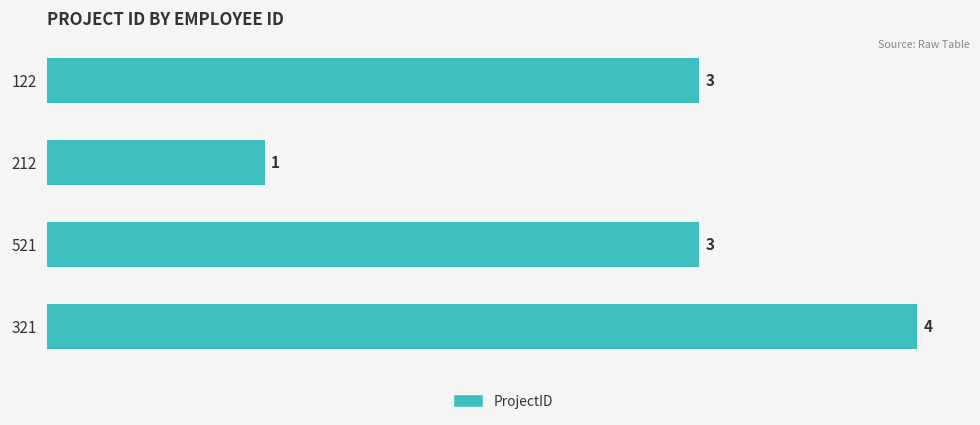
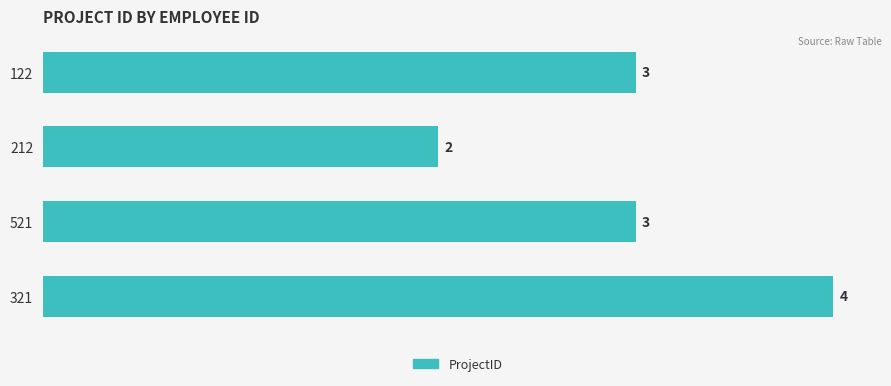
212: 1 -> 2
